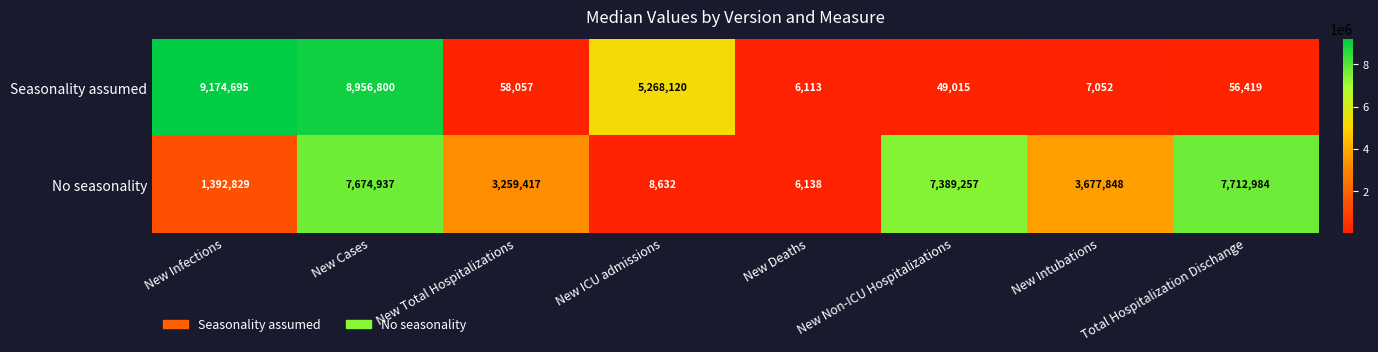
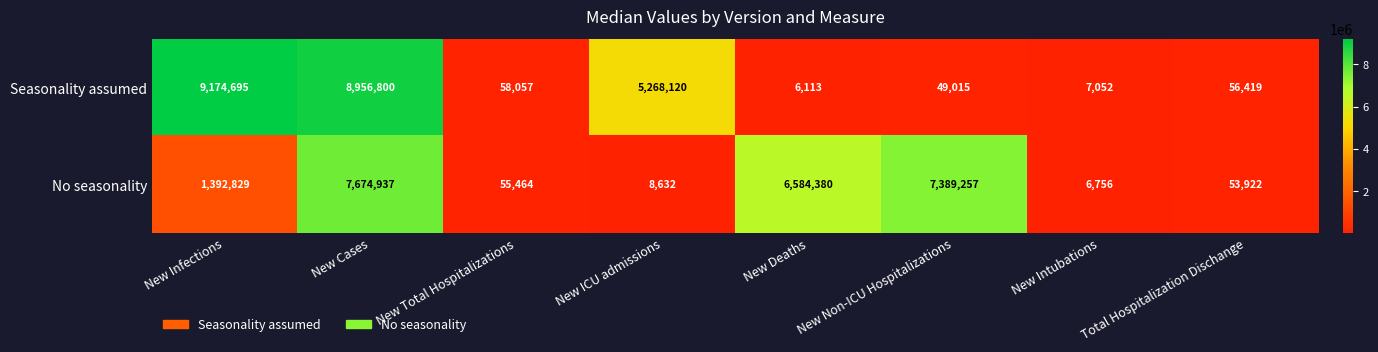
No seasonality, New Total Hospitalizations: 3,259,417 -> 55,464
No seasonality, New Deaths: 6,138 -> 6,584,380
No seasonality, New Intubations: 3,677,848 -> 6,756
No seasonality, Total Hospitalization Dischange: 7,712,984 -> 53,922
